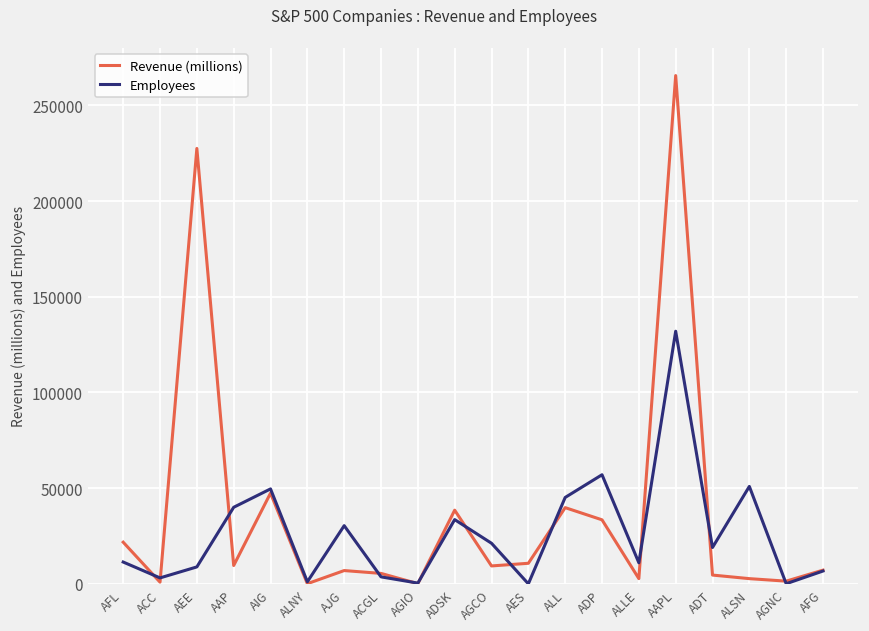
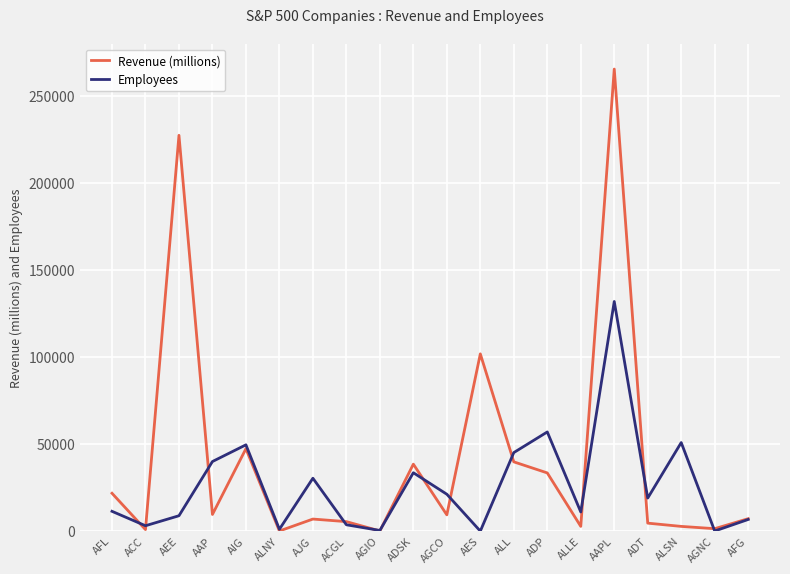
Revenue (millions), AES: 11000 -> 102000
